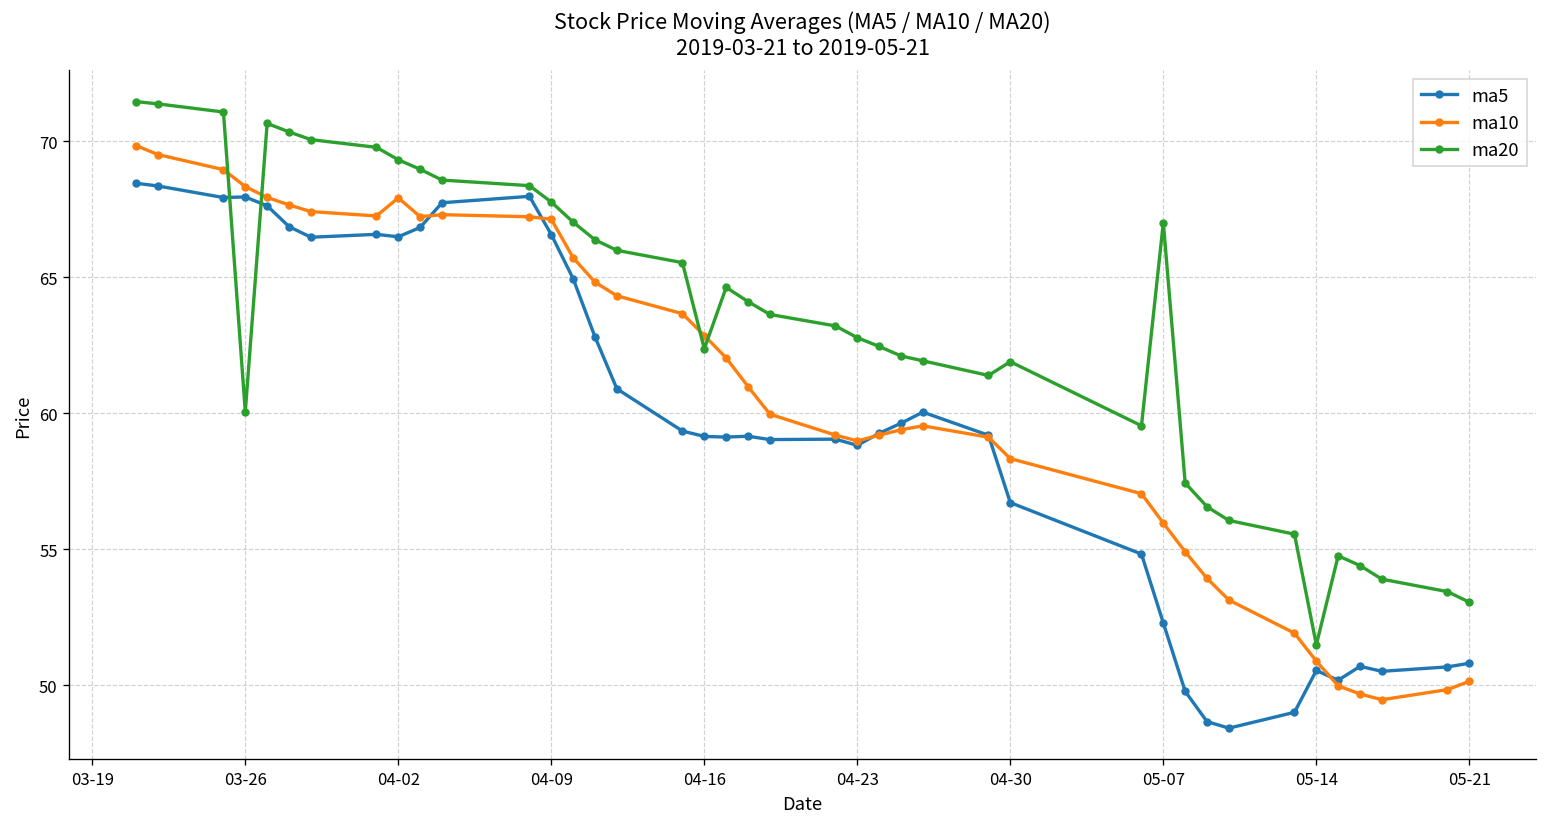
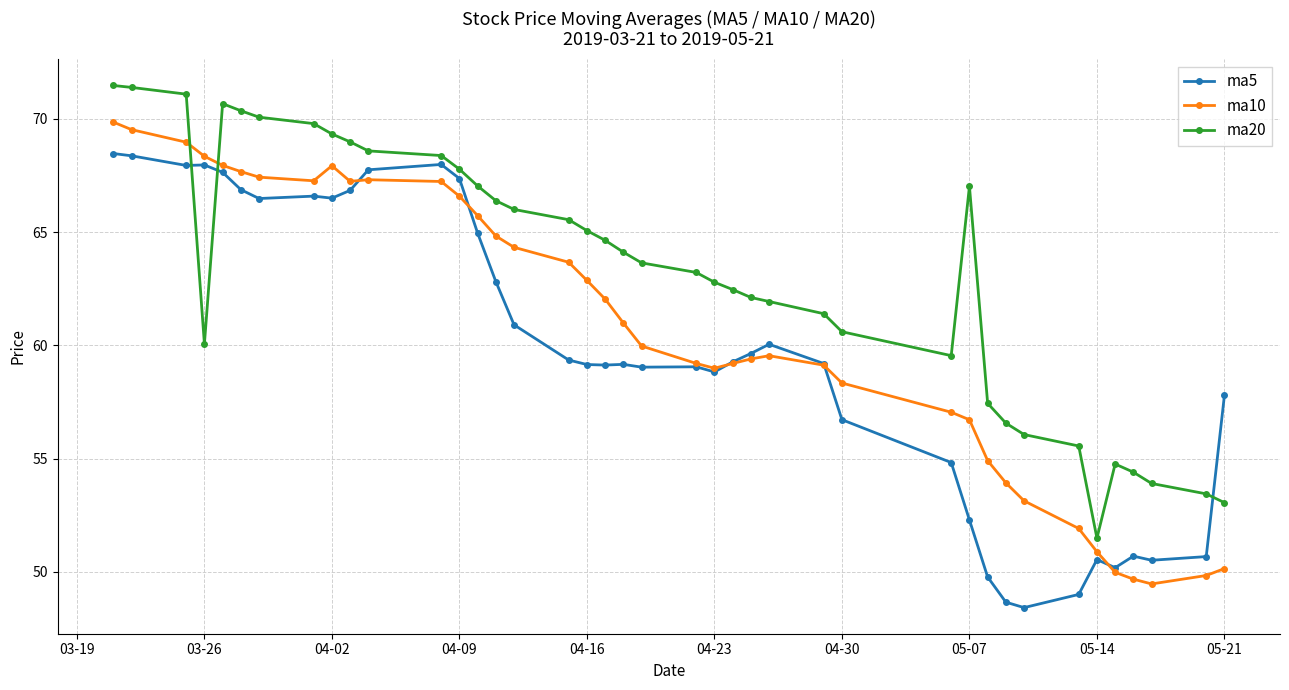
ma5, 04-09: 66.6 -> 67.4
ma10, 04-09: 67.1 -> 66.6
ma20, 04-16: 62.4 -> 65.1
ma20, 04-30: 61.9 -> 60.6
ma10, 05-07: 56.0 -> 56.7
ma5, 05-21: 50.8 -> 57.8
